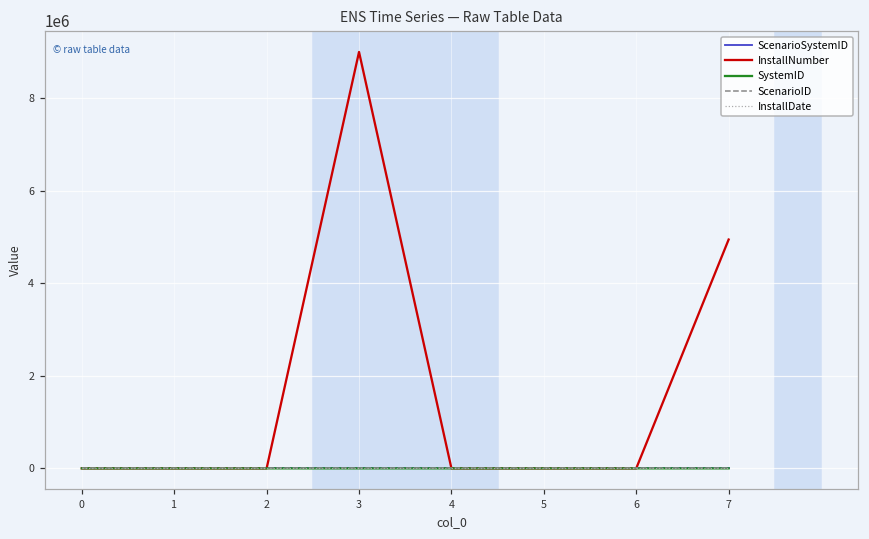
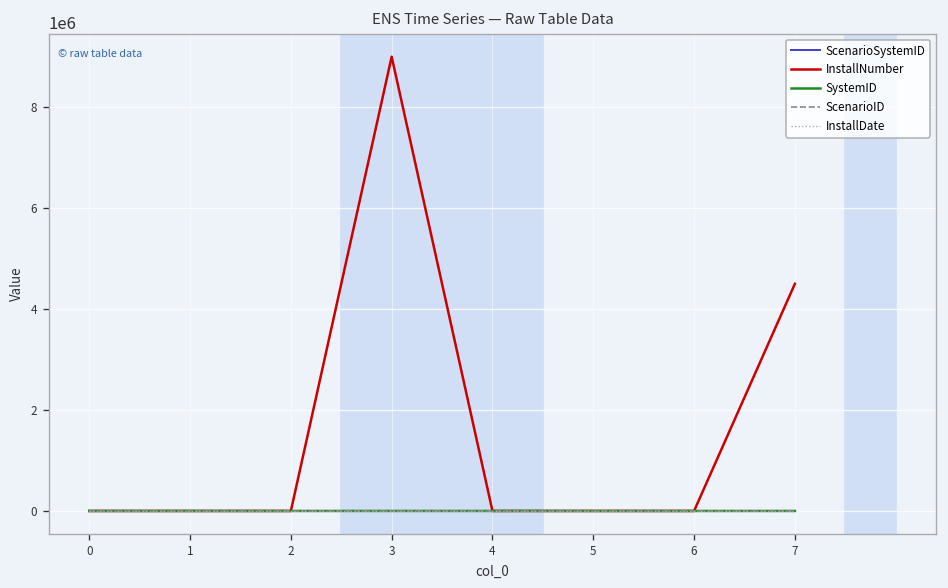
InstallNumber, 7: 4900000 -> 4500000
